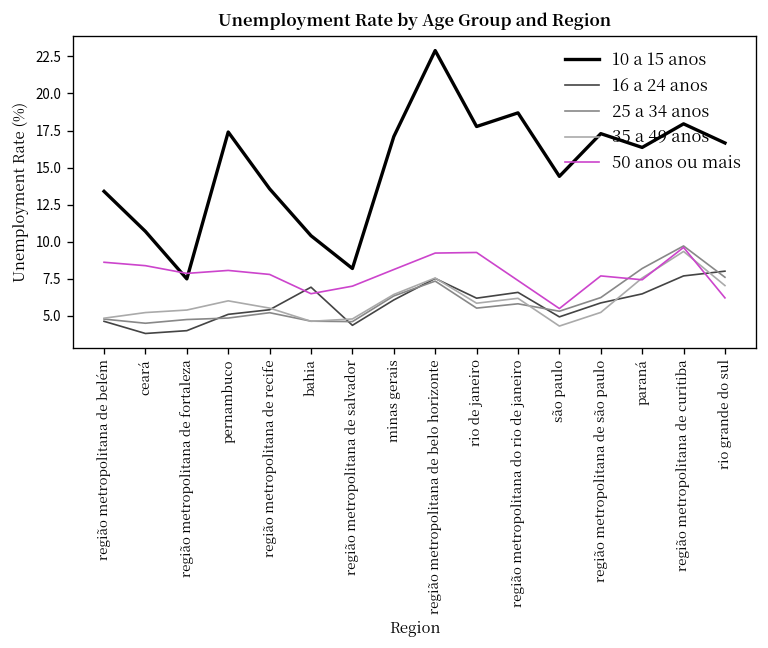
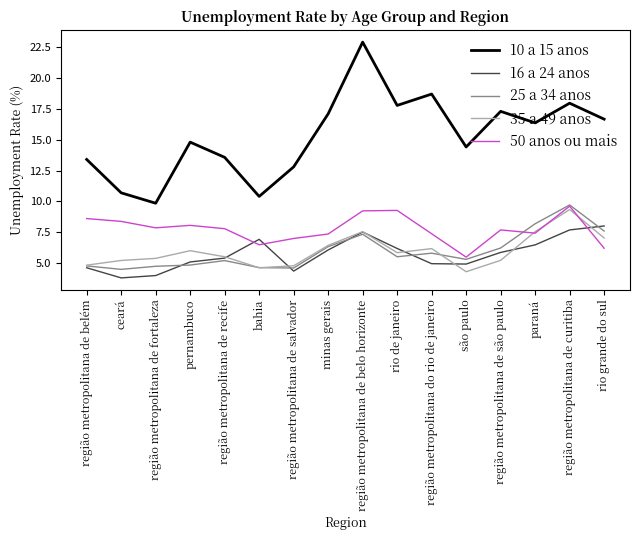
10 a 15 anos, região metropolitana de fortaleza: 7.5 -> 9.9
10 a 15 anos, pernambuco: 17.4 -> 14.8
10 a 15 anos, região metropolitana de salvador: 8.2 -> 12.8
50 anos ou mais, minas gerais: 8.1 -> 7.4
16 a 24 anos, região metropolitana do rio de janeiro: 6.6 -> 5.0
